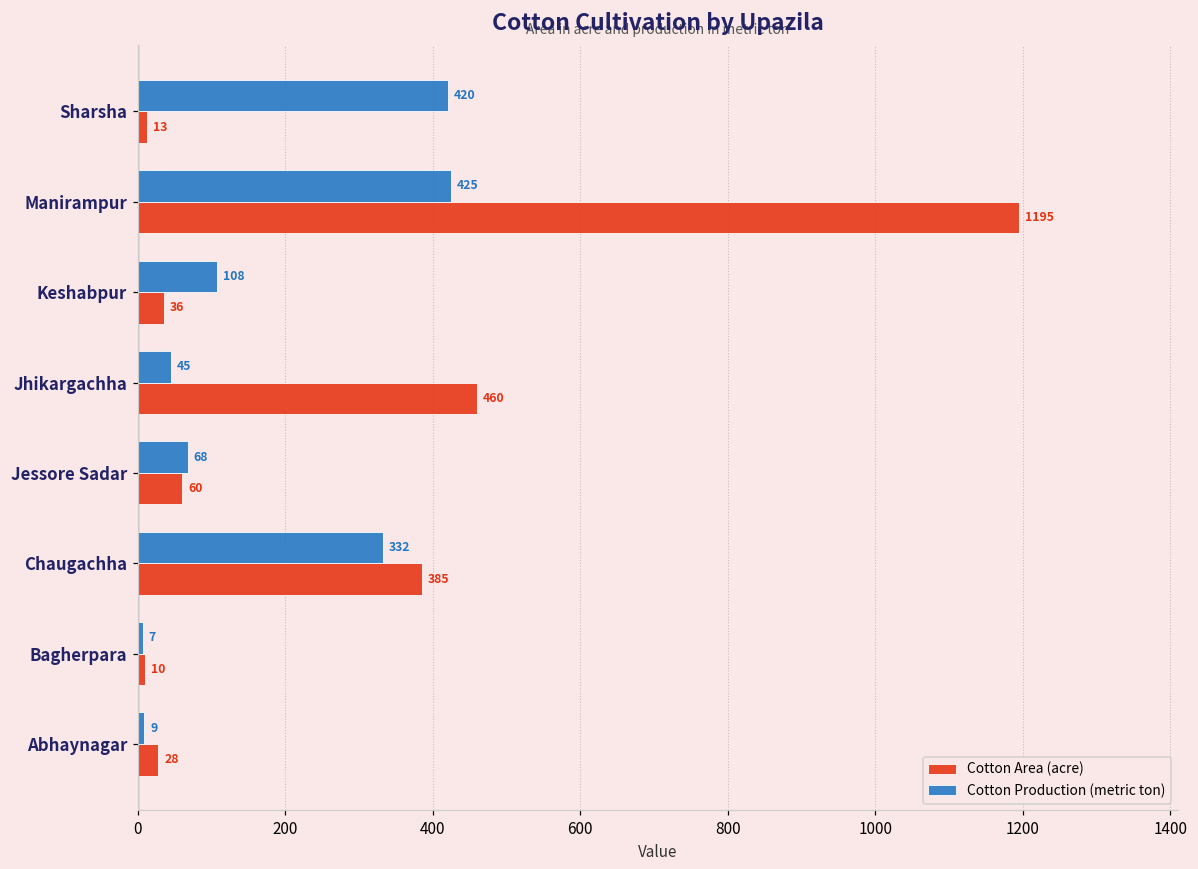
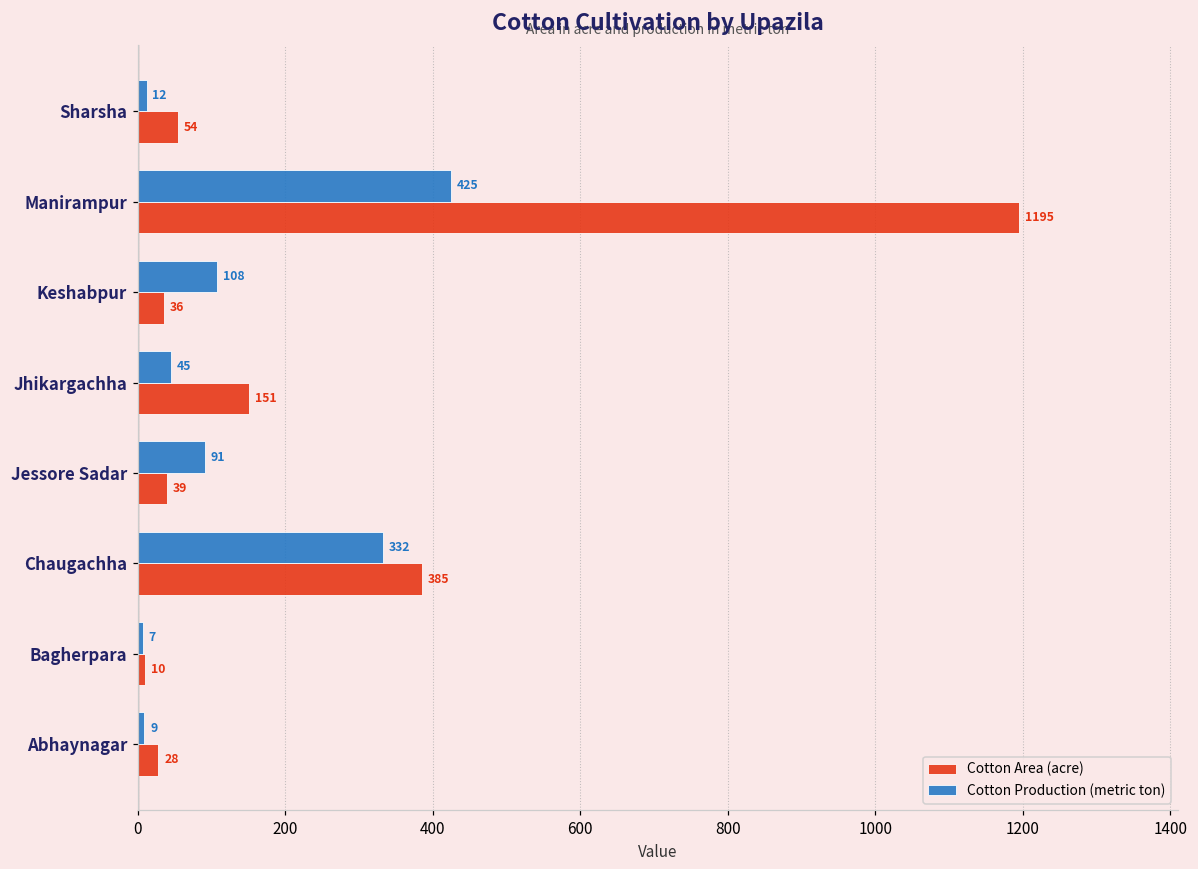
Cotton Production (metric ton), Sharsha: 420 -> 12
Cotton Area (acre), Sharsha: 13 -> 54
Cotton Area (acre), Jhikargachha: 460 -> 151
Cotton Production (metric ton), Jessore Sadar: 68 -> 91
Cotton Area (acre), Jessore Sadar: 60 -> 39
